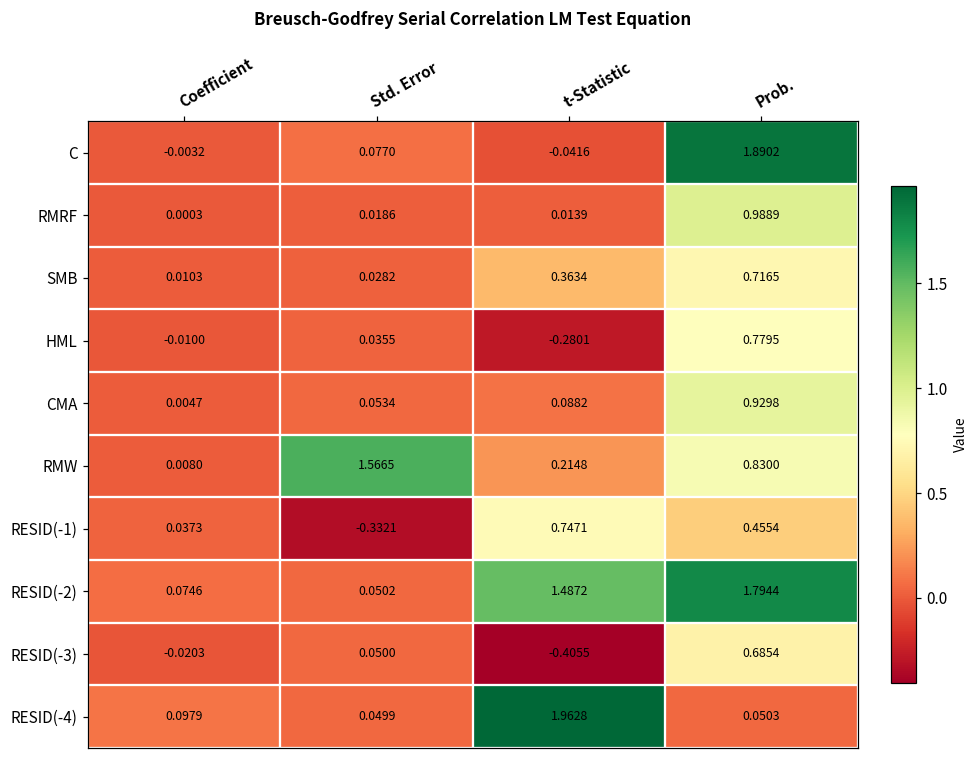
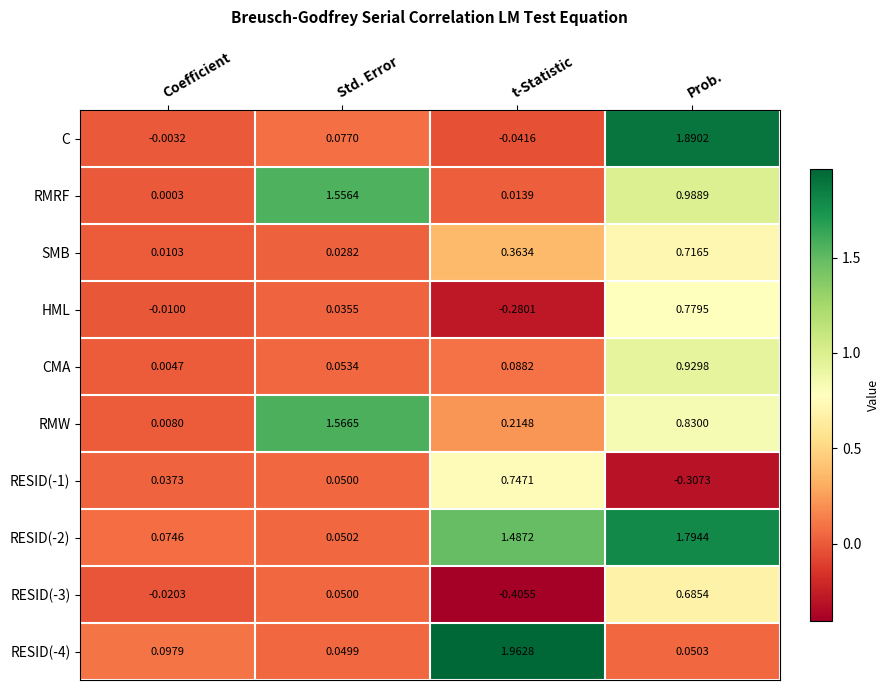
RMRF, Std. Error: 0.0186 -> 1.5564
RESID(-1), Std. Error: -0.3321 -> 0.0500
RESID(-1), Prob.: 0.4554 -> -0.3073
